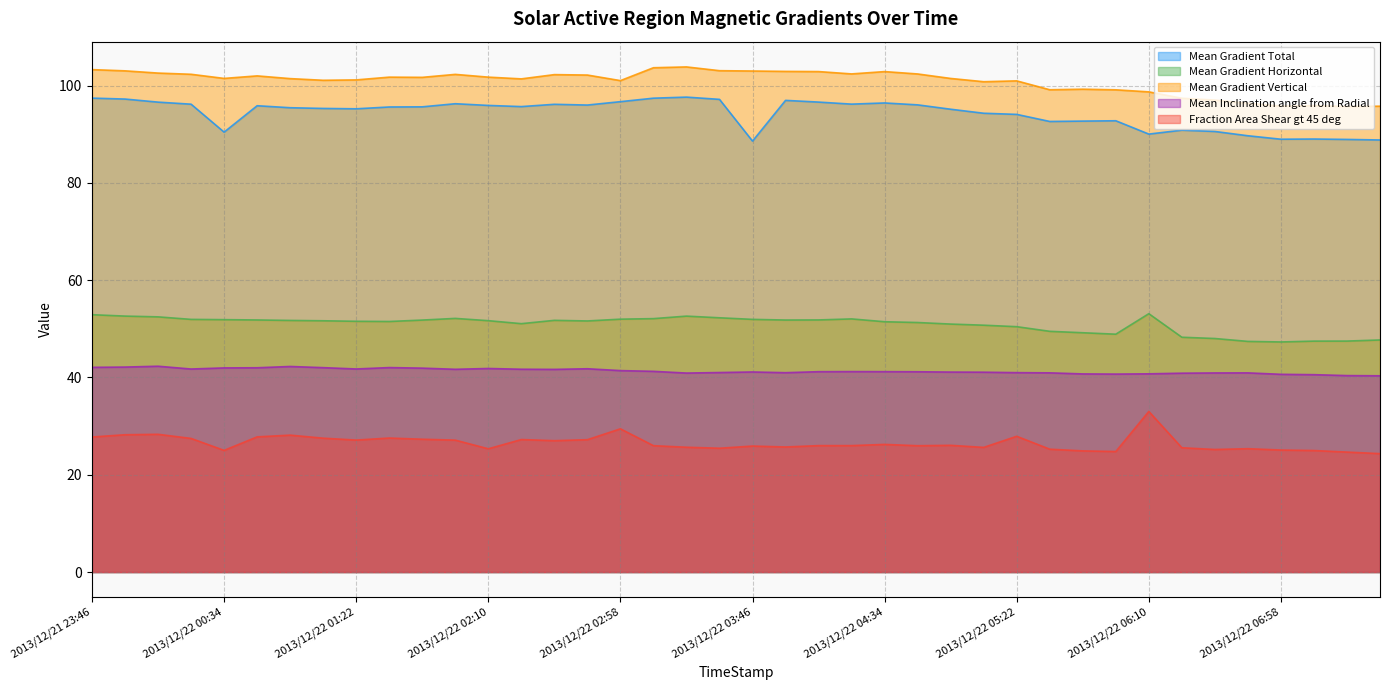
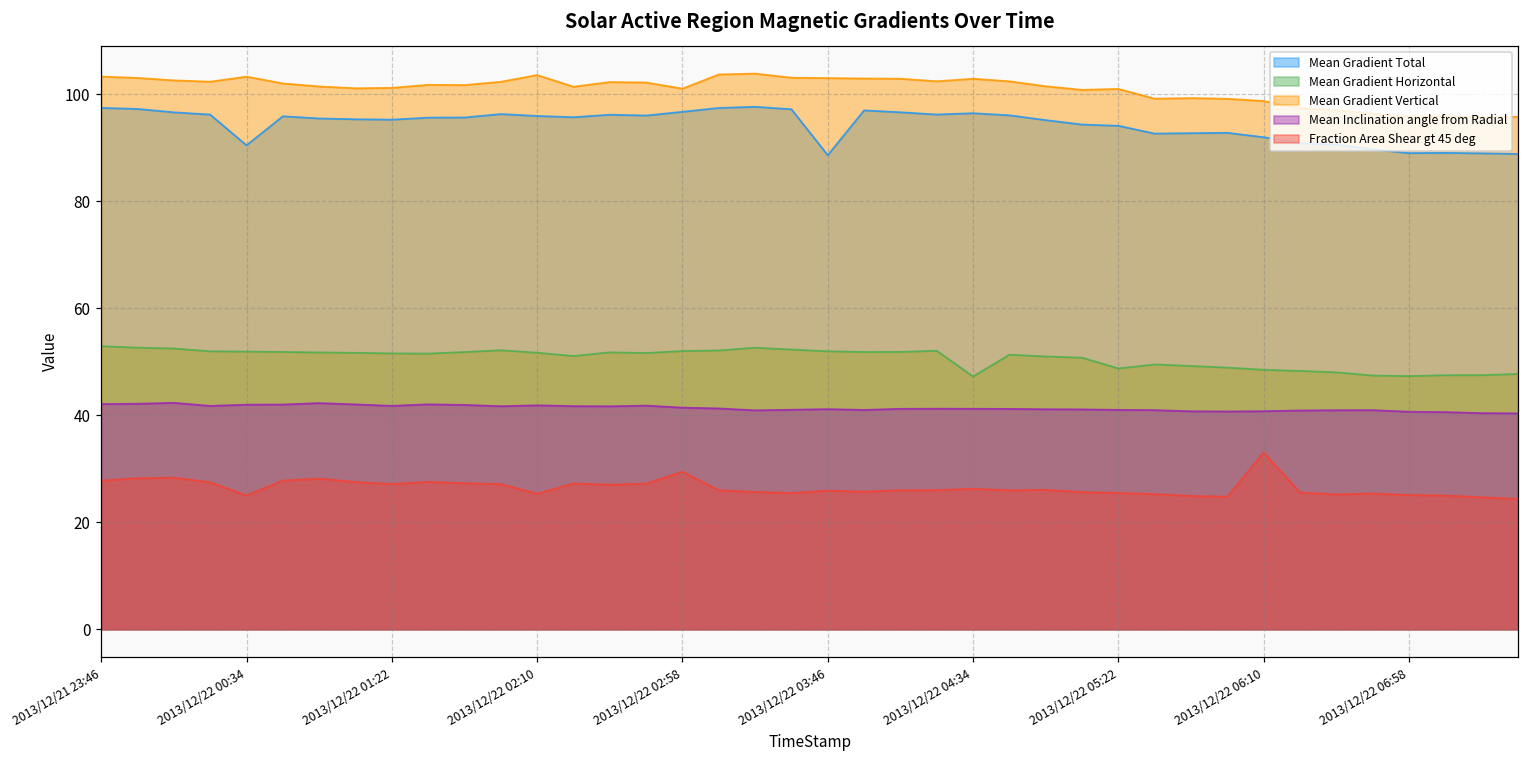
Mean Gradient Vertical, 2013/12/22 00:34: 101 -> 103
Mean Gradient Vertical, 2013/12/22 02:10: 102 -> 104
Mean Gradient Horizontal, 2013/12/22 04:34: 51 -> 47
Mean Gradient Horizontal, 2013/12/22 05:22: 50 -> 49
Fraction Area Shear gt 45 deg, 2013/12/22 05:22: 28 -> 25
Mean Gradient Total, 2013/12/22 06:10: 90 -> 92
Mean Gradient Horizontal, 2013/12/22 06:10: 53 -> 48
